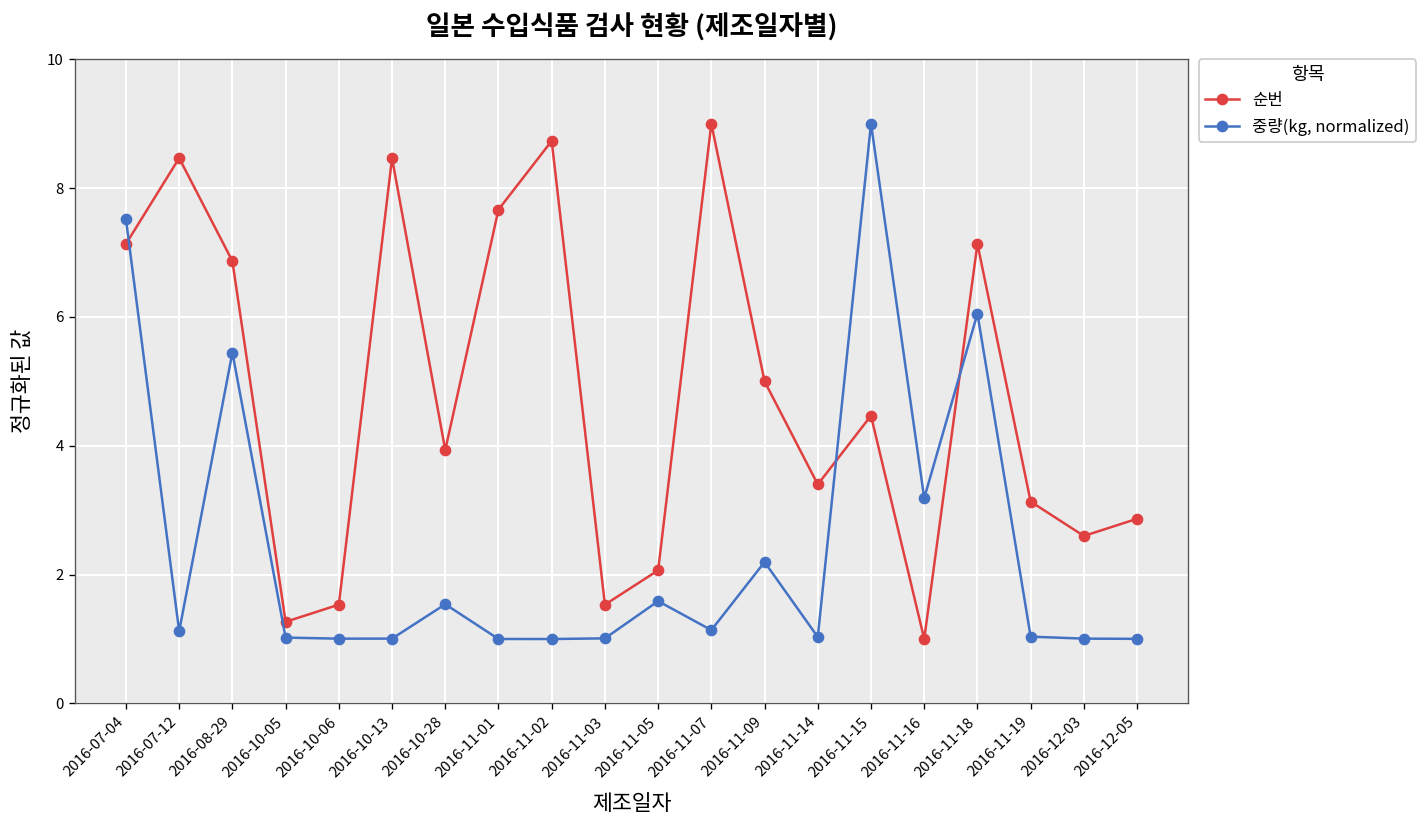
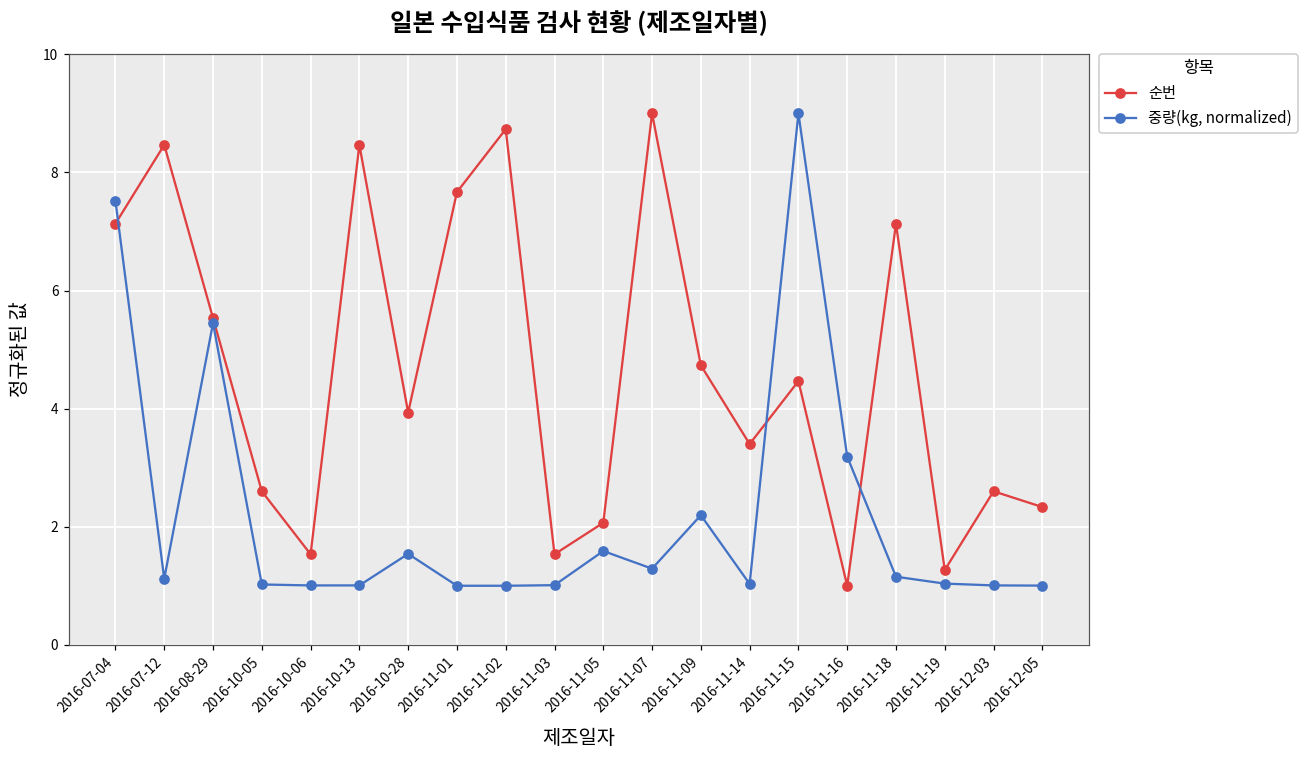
순번, 2016-08-29: 6.9 -> 5.5
순번, 2016-10-05: 1.3 -> 2.6
중량(kg, normalized), 2016-11-07: 1.1 -> 1.3
순번, 2016-11-09: 5.0 -> 4.7
중량(kg, normalized), 2016-11-18: 6.1 -> 1.2
순번, 2016-11-19: 3.1 -> 1.3
순번, 2016-12-05: 2.9 -> 2.3
